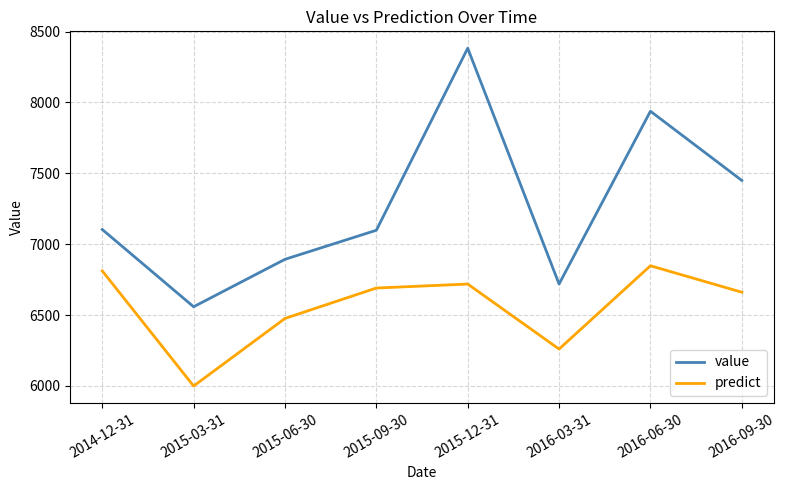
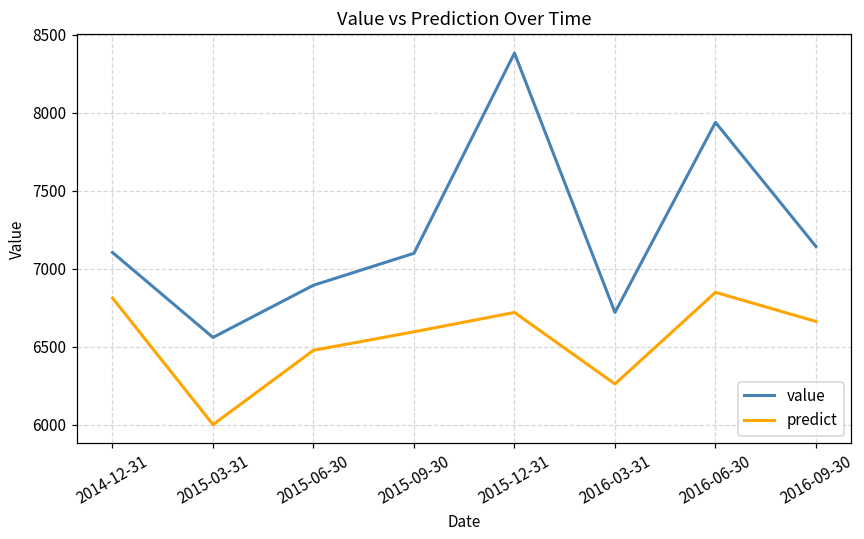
predict, 2015-09-30: 6690 -> 6590
value, 2016-09-30: 7450 -> 7140
